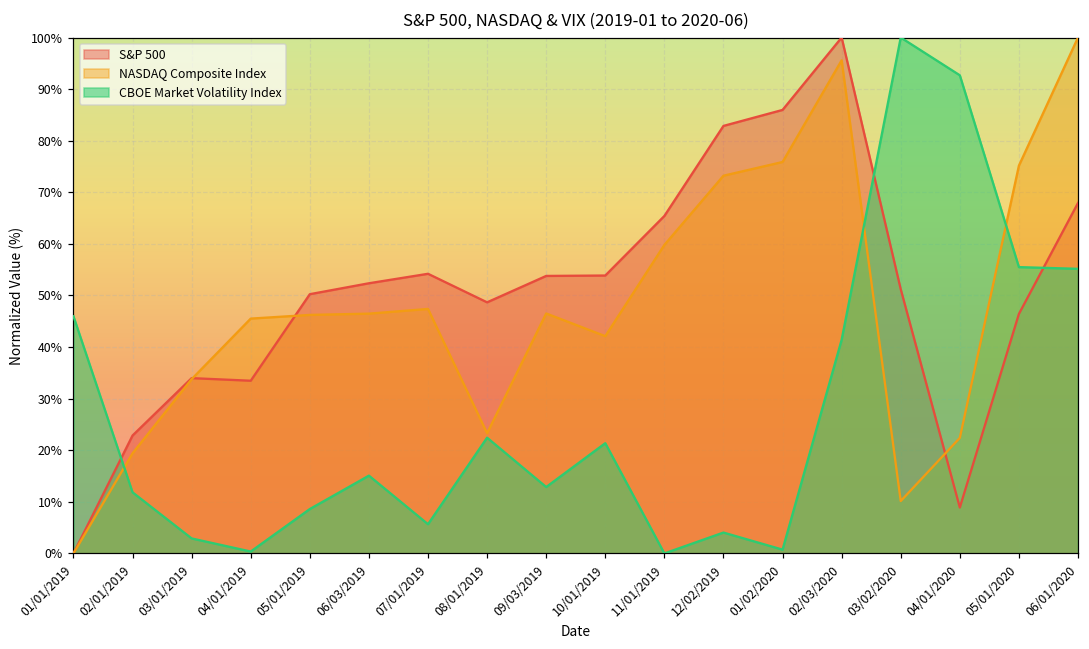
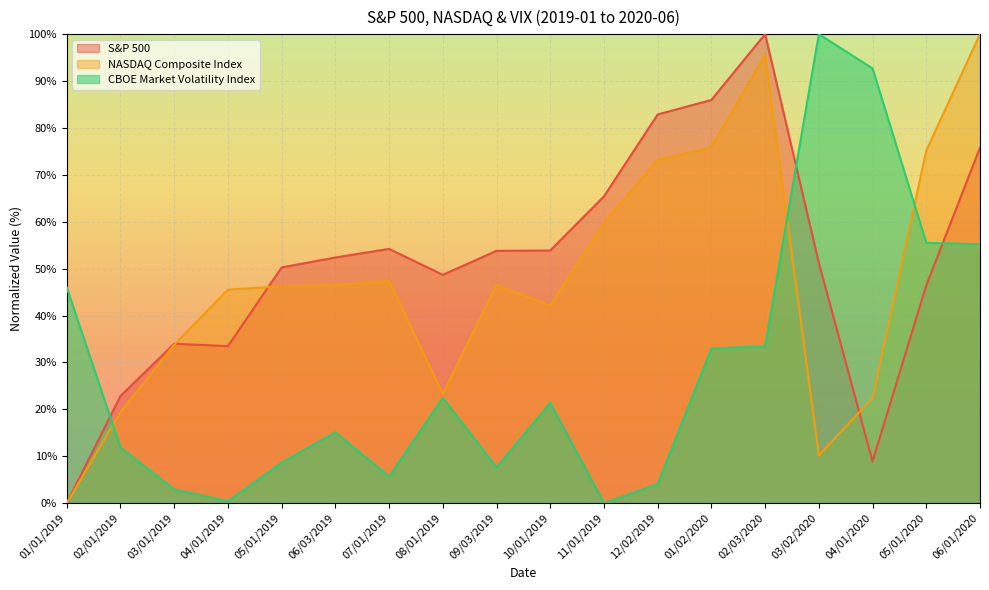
CBOE Market Volatility Index, 09/03/2019: 13% -> 8%
CBOE Market Volatility Index, 01/02/2020: 1% -> 33%
CBOE Market Volatility Index, 02/03/2020: 41% -> 33%
S&P 500, 06/01/2020: 68% -> 76%
